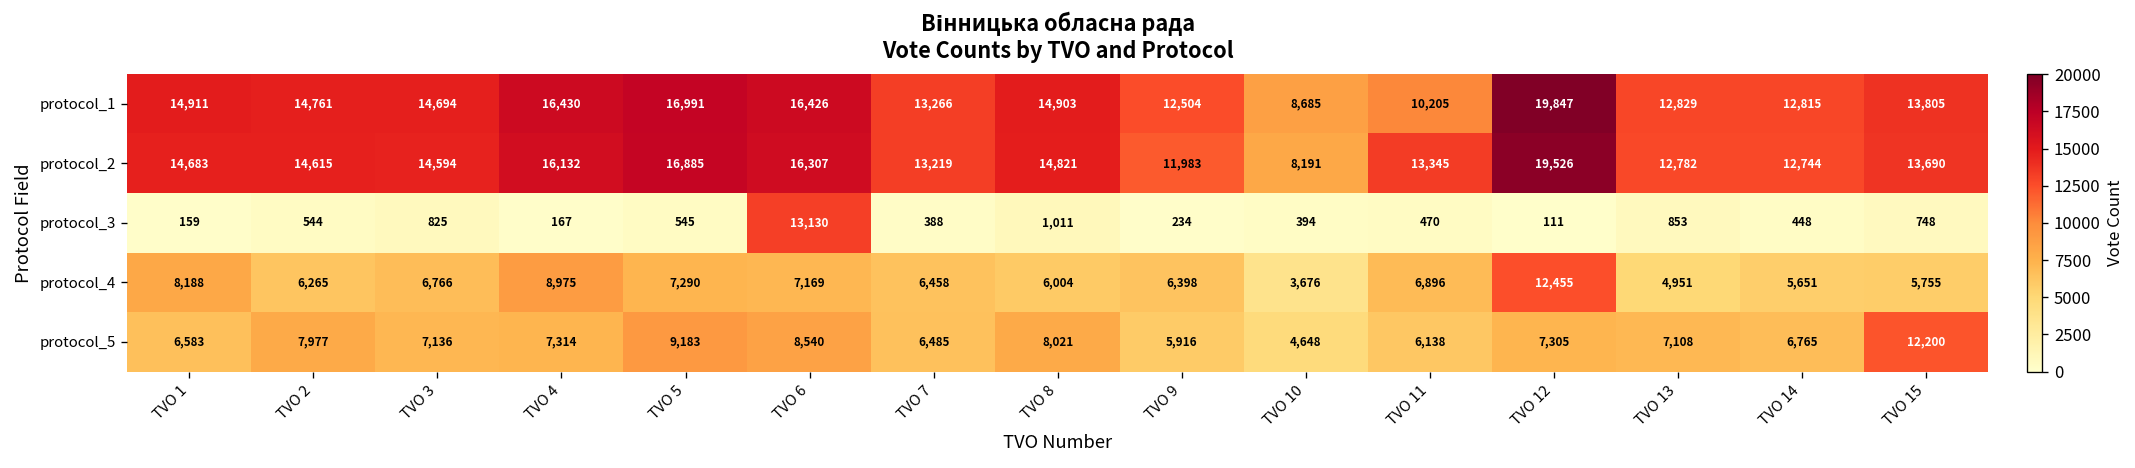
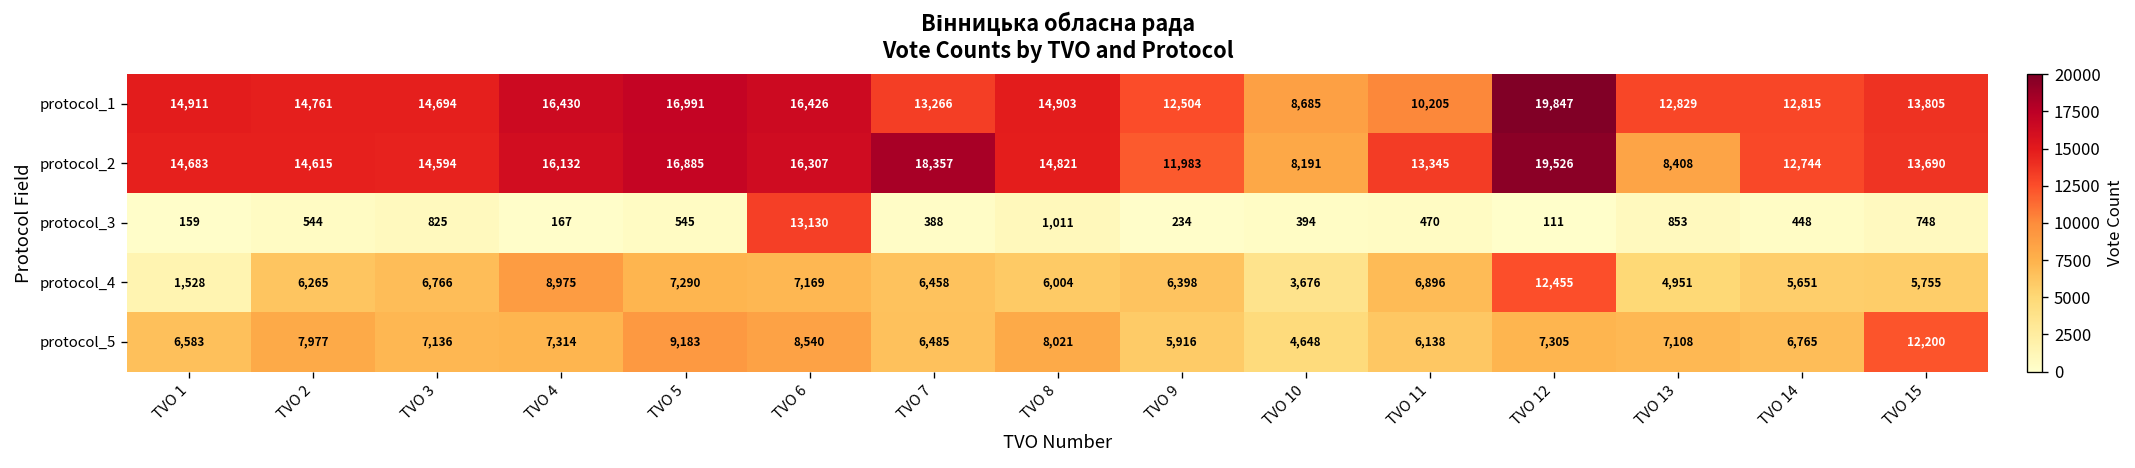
protocol_2, TVO 7: 13,219 -> 18,357
protocol_2, TVO 13: 12,782 -> 8,408
protocol_4, TVO 1: 8,188 -> 1,528
